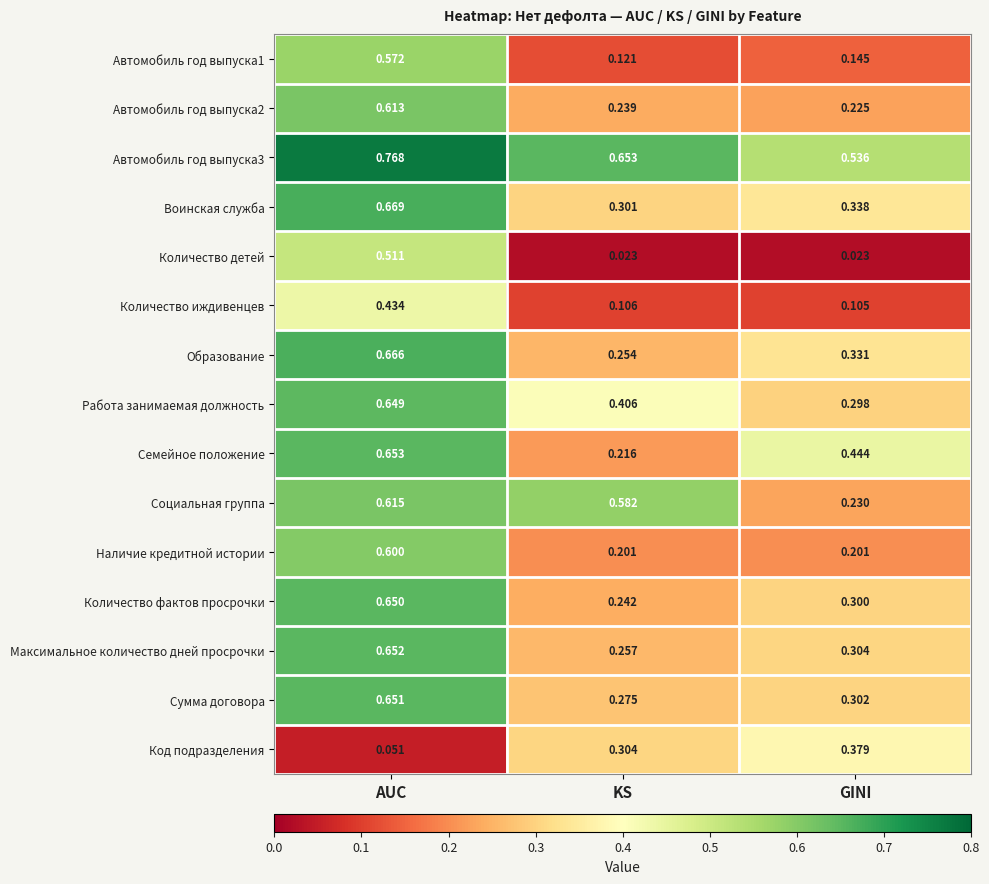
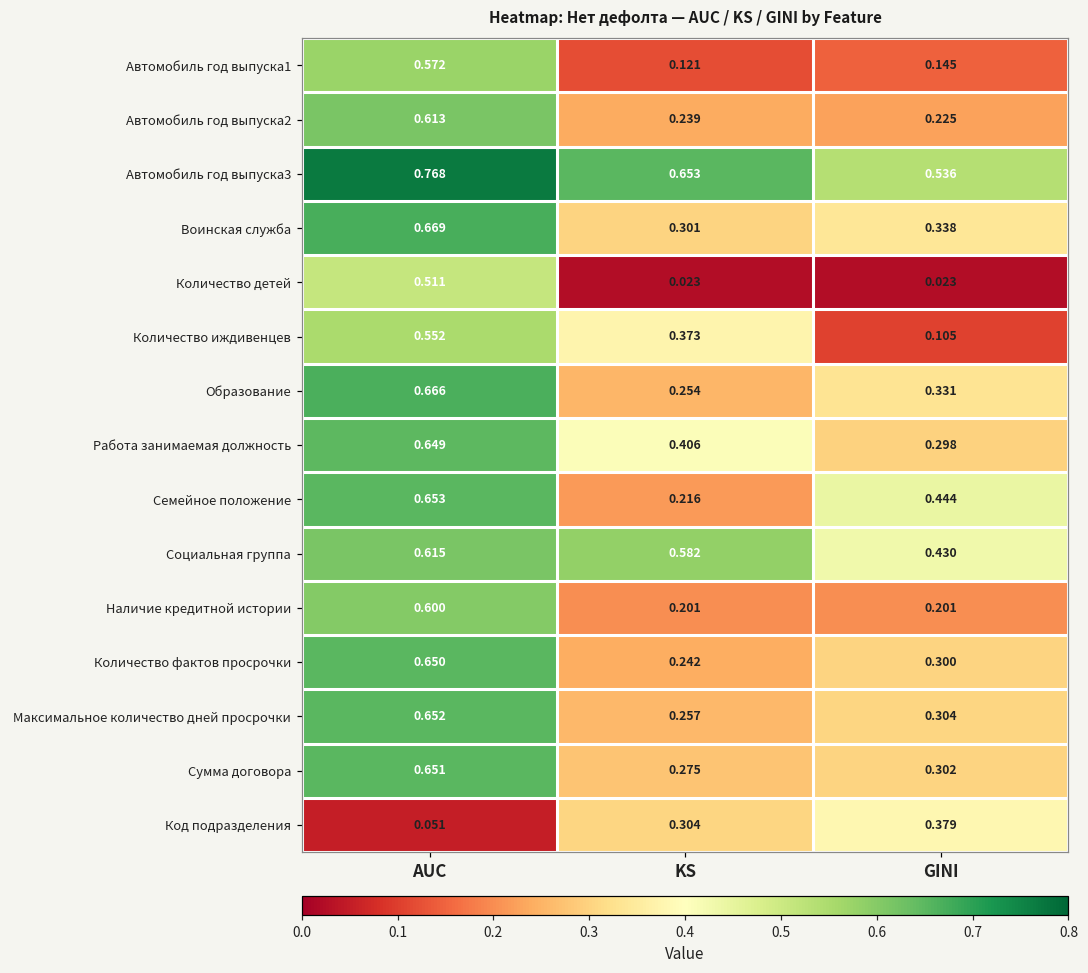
Количество иждивенцев, AUC: 0.434 -> 0.552
Количество иждивенцев, KS: 0.106 -> 0.373
Социальная группа, GINI: 0.230 -> 0.430
